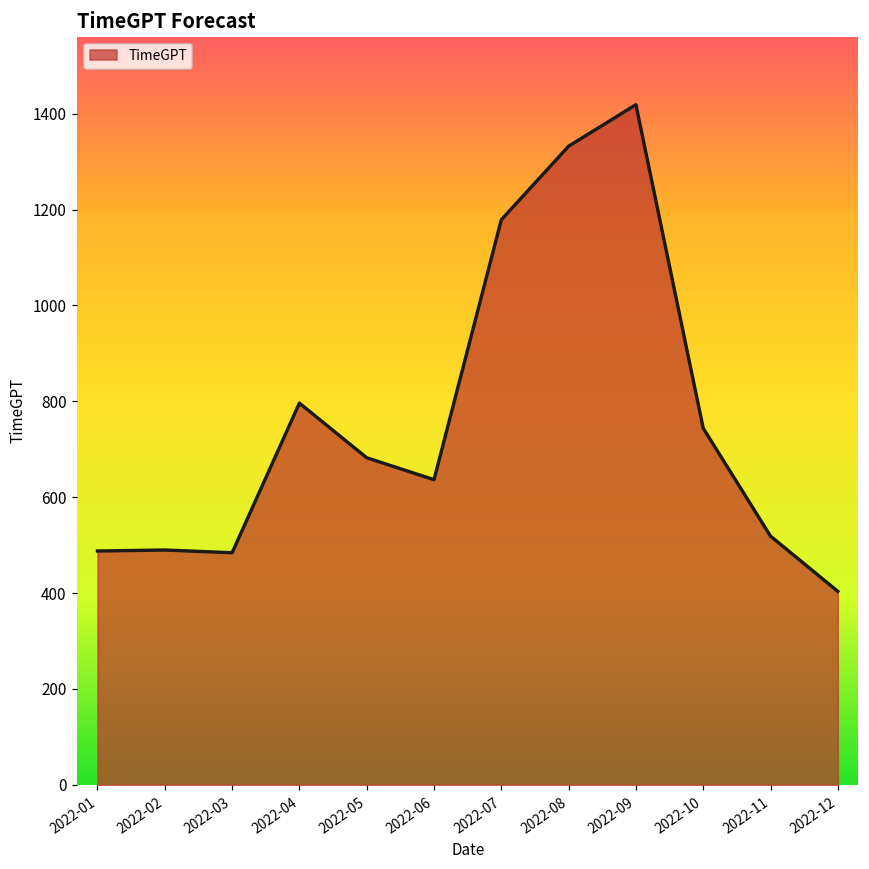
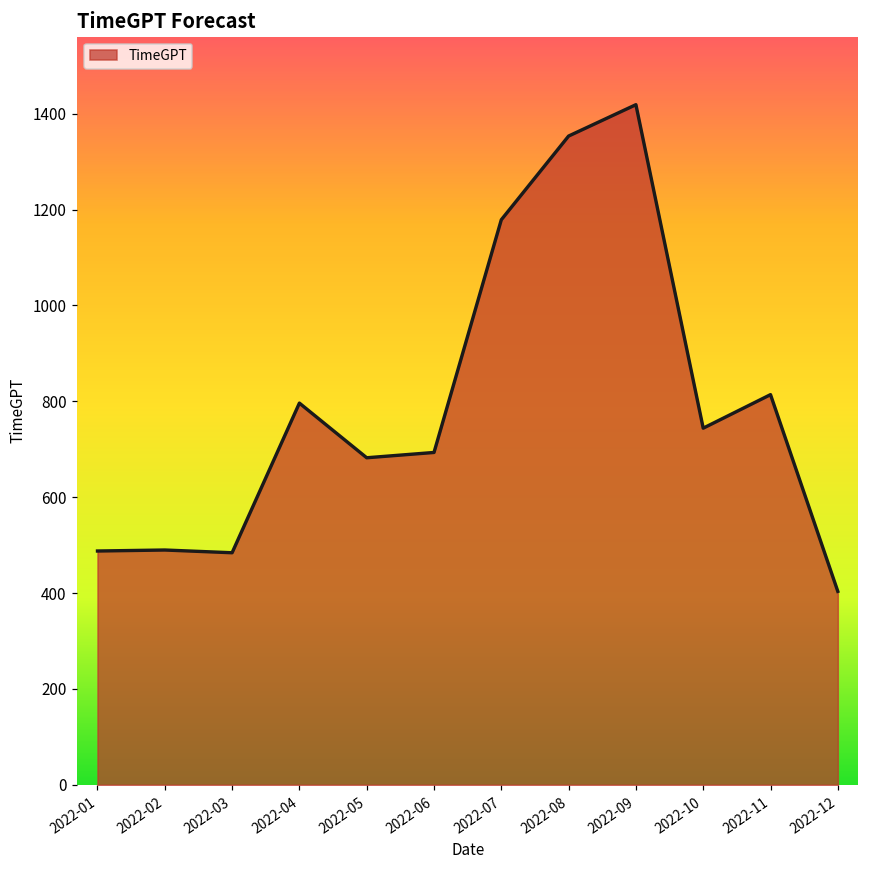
2022-06: 640 -> 690
2022-08: 1330 -> 1350
2022-11: 520 -> 810
